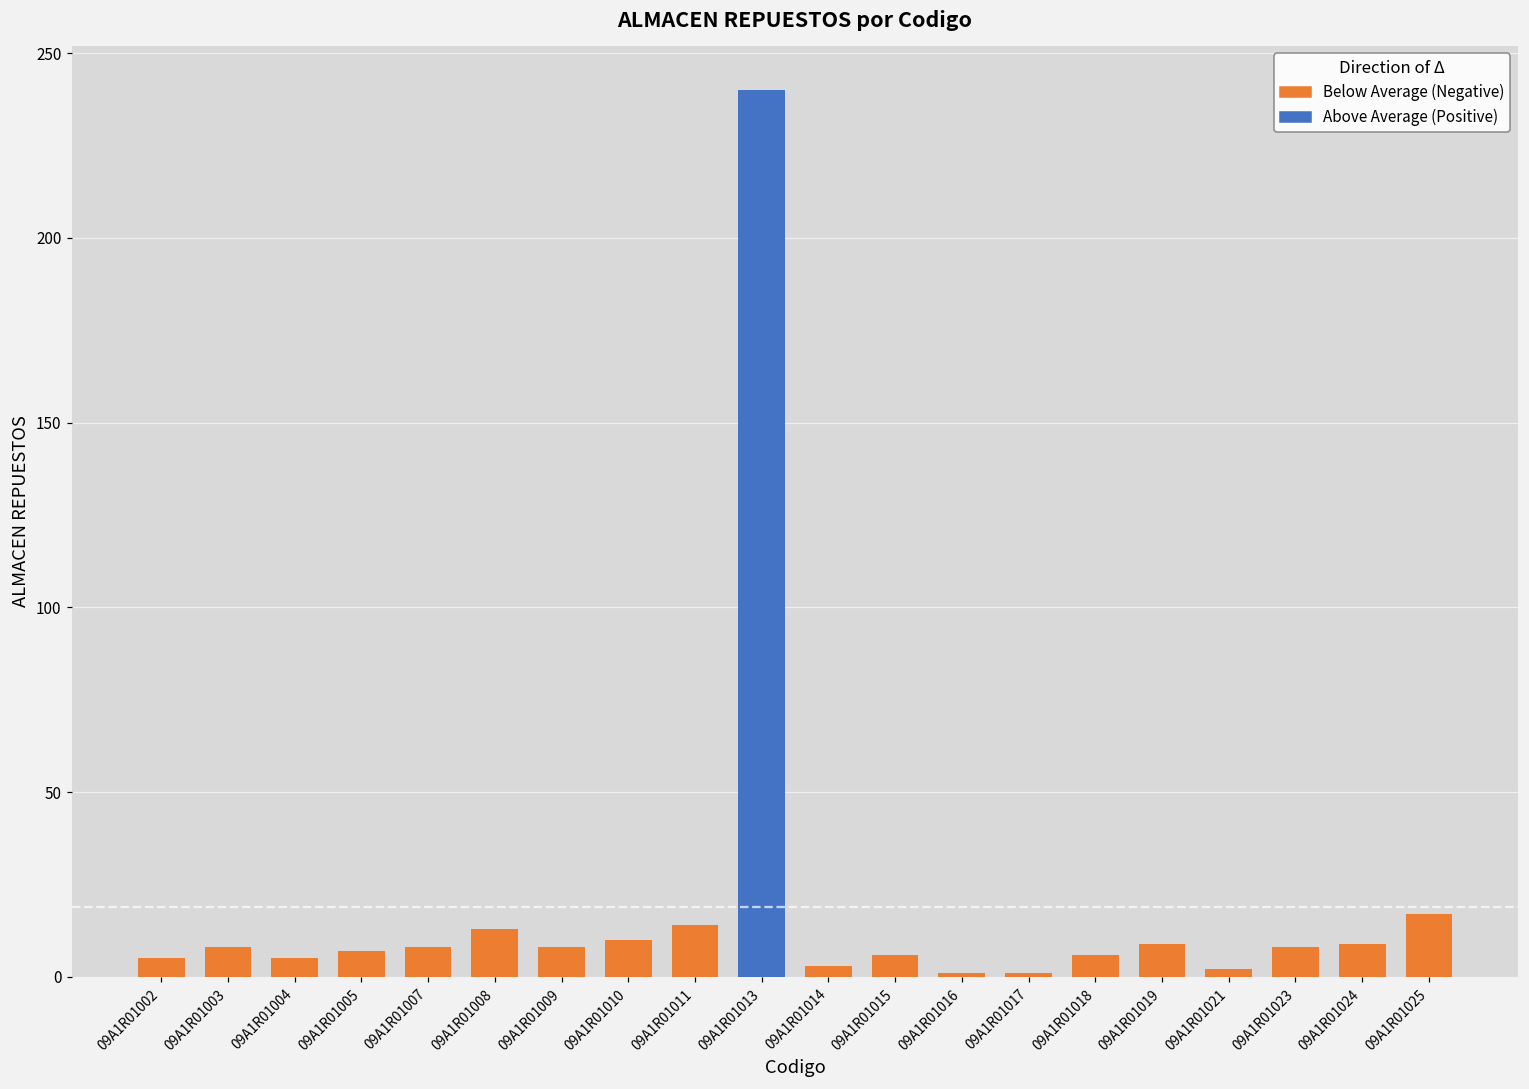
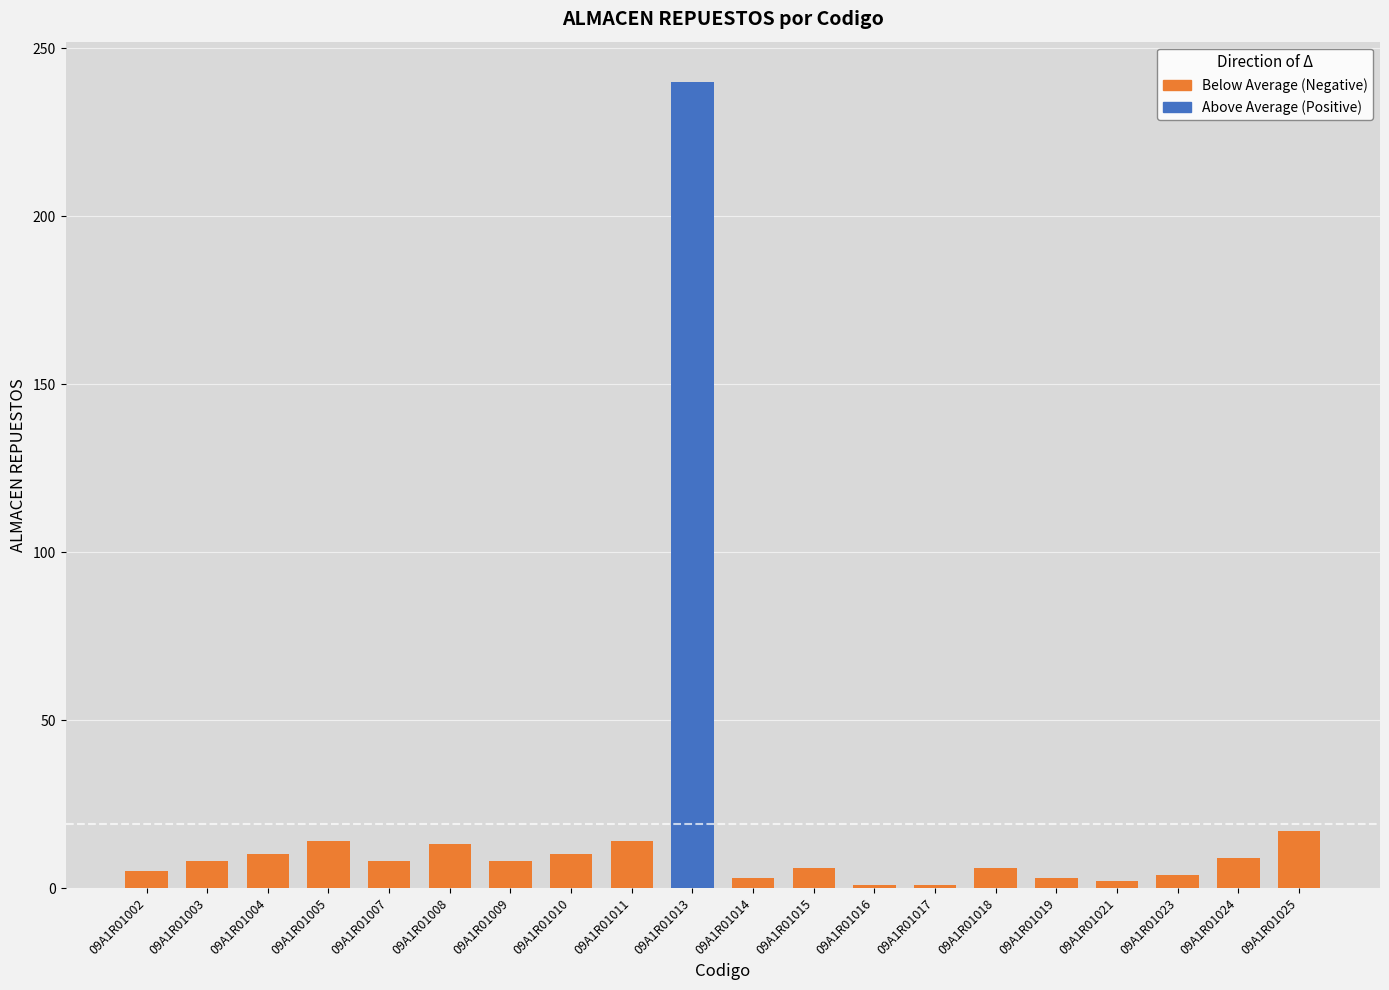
Below Average (Negative), 09A1R01004: 5 -> 10
Below Average (Negative), 09A1R01005: 7 -> 14
Below Average (Negative), 09A1R01019: 9 -> 3
Below Average (Negative), 09A1R01023: 8 -> 4
